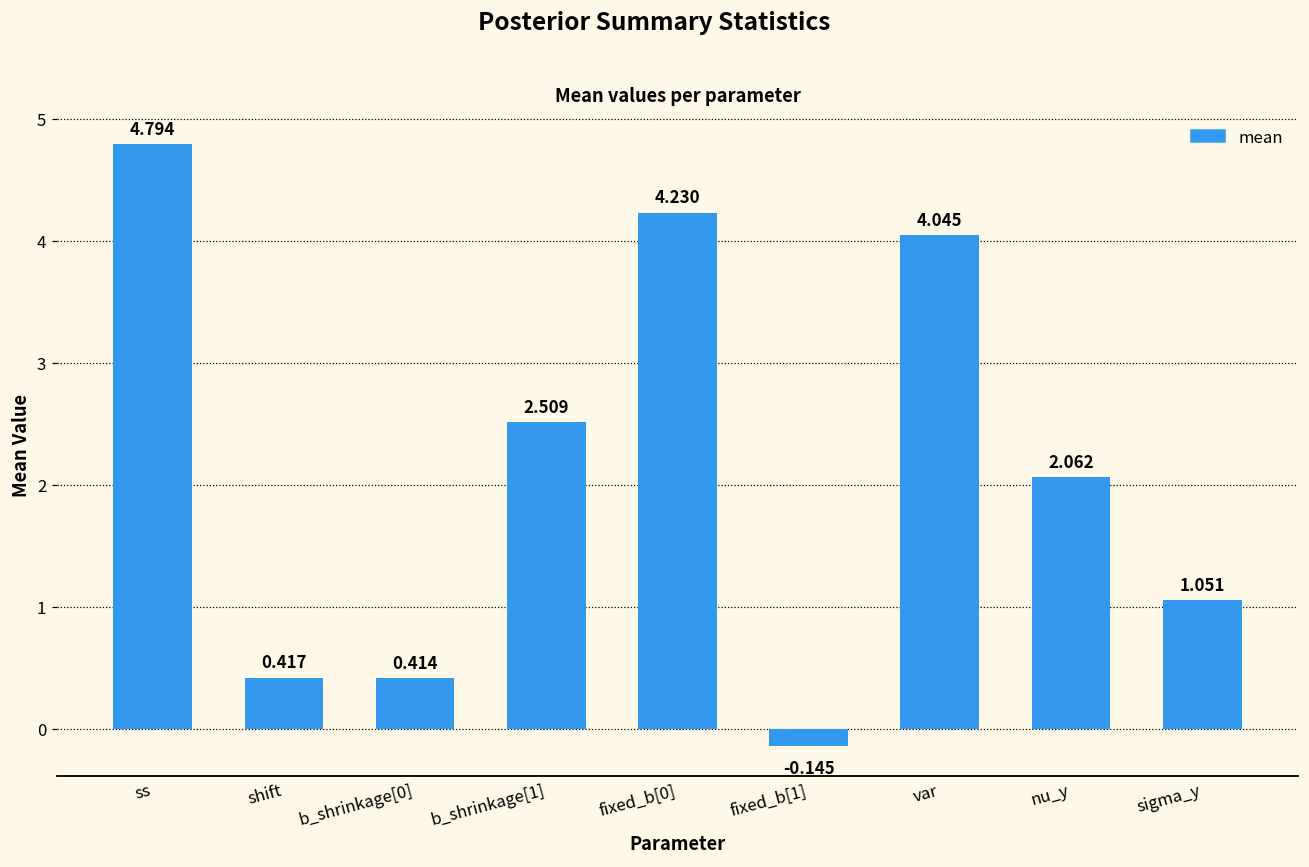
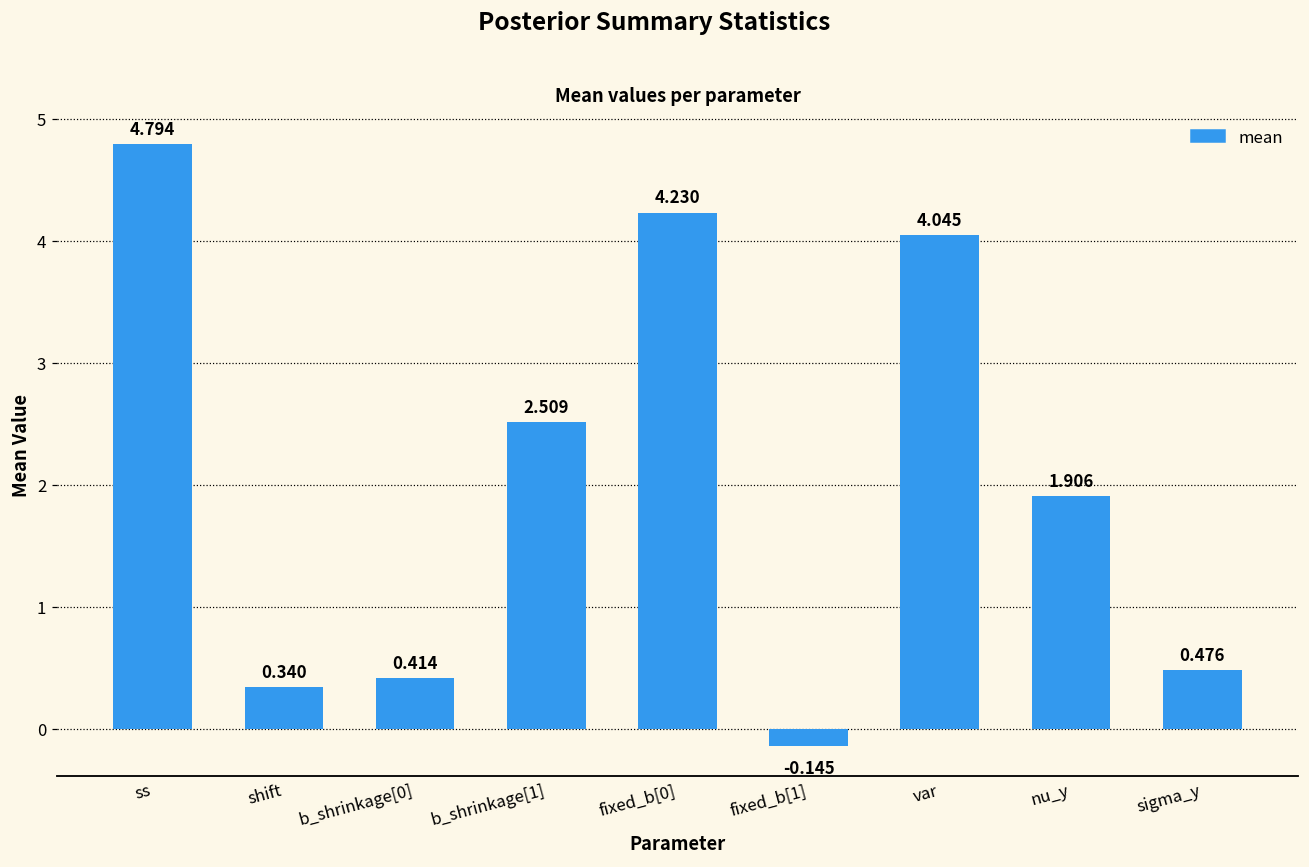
shift: 0.417 -> 0.340
nu_y: 2.062 -> 1.906
sigma_y: 1.051 -> 0.476
